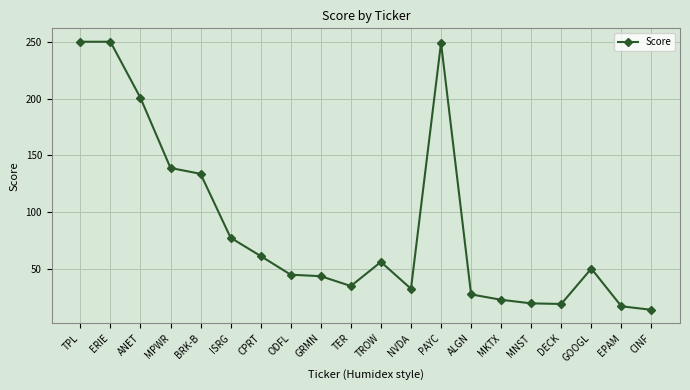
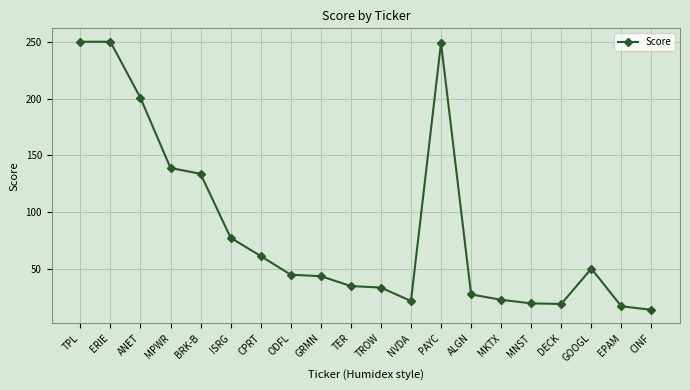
TROW: 56 -> 34
NVDA: 33 -> 22
